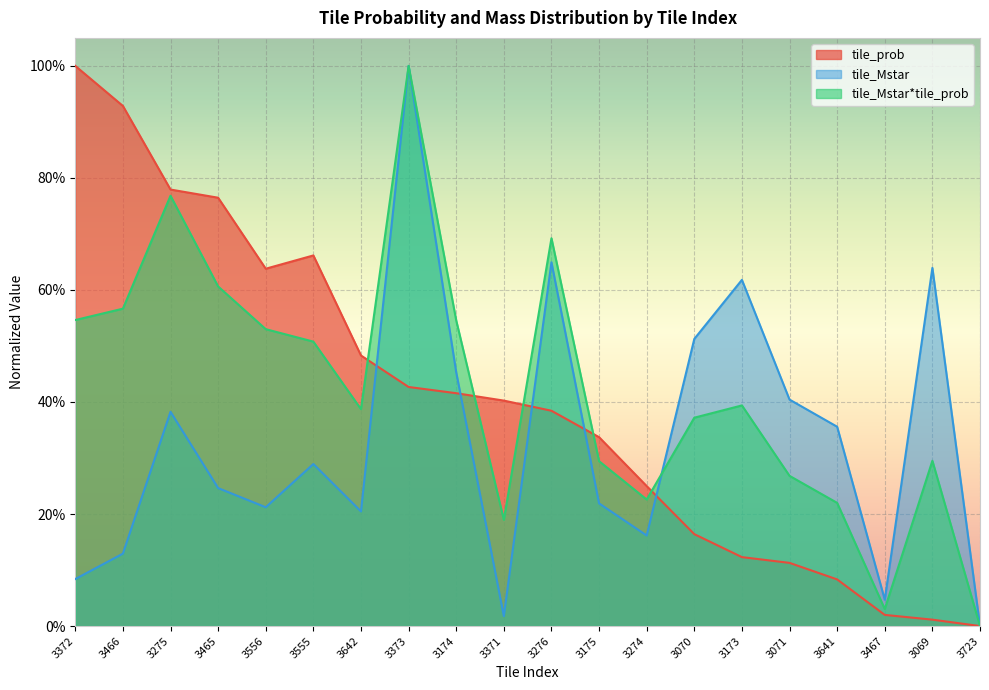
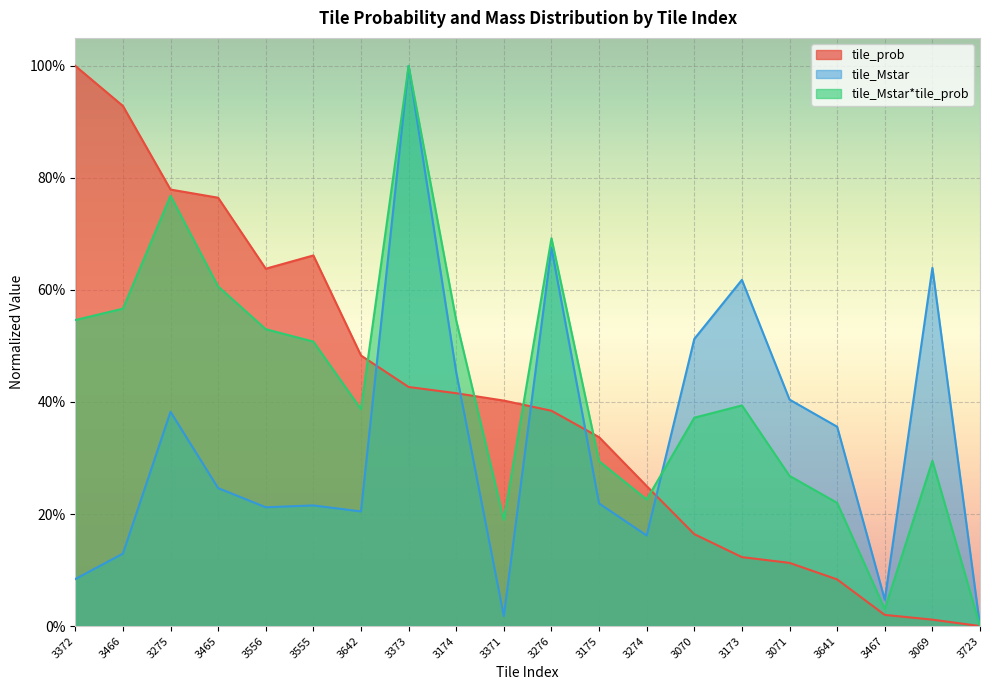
tile_Mstar, 3555: 29% -> 22%
tile_Mstar, 3276: 65% -> 68%
